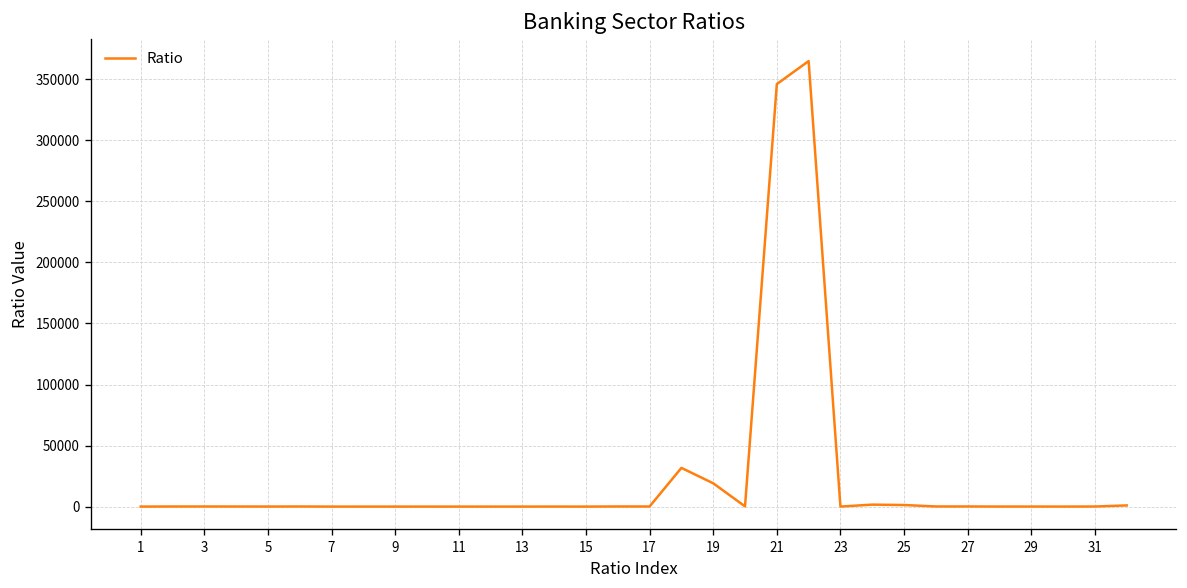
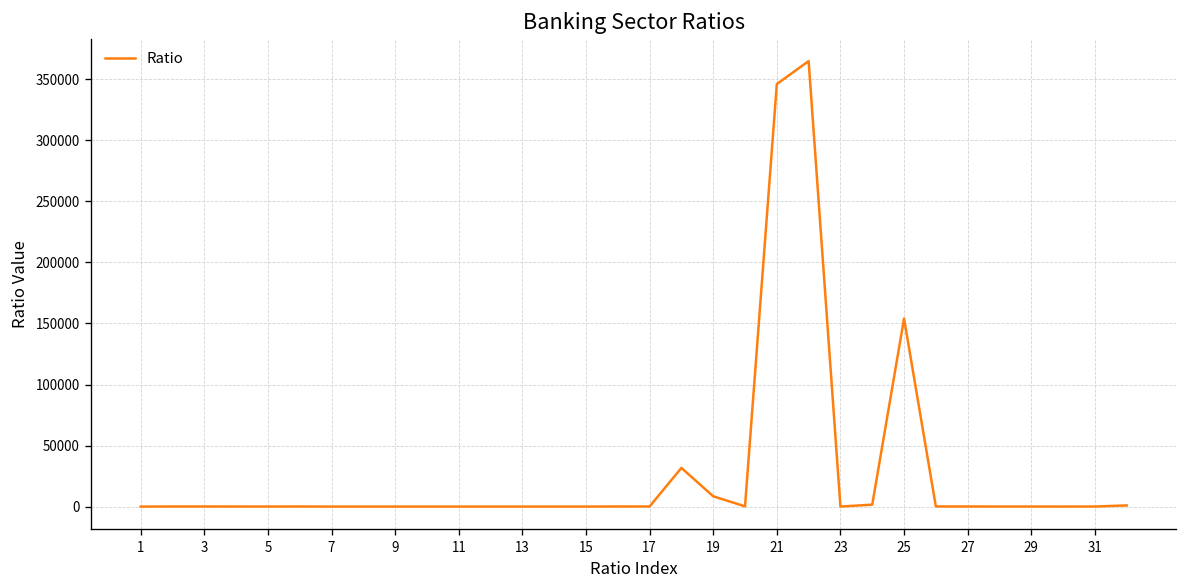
19: 19000 -> 8000
25: 1000 -> 154000
